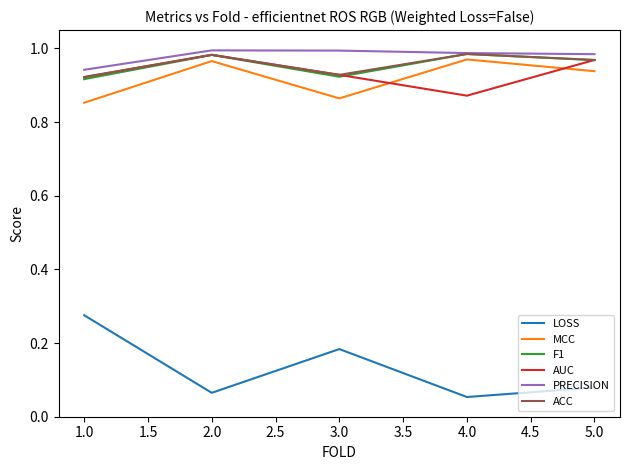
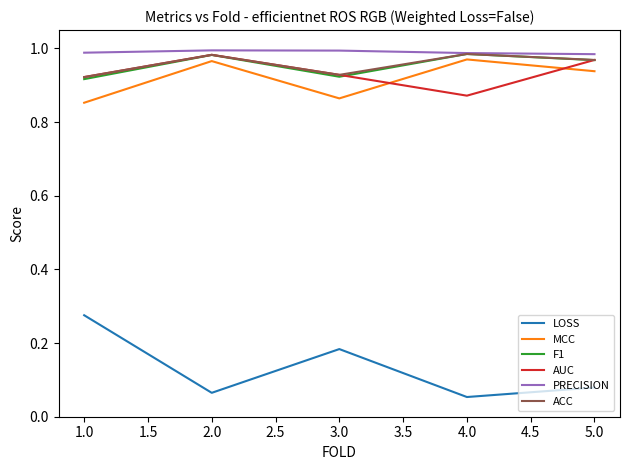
PRECISION, 1.0: 0.94 -> 0.99
